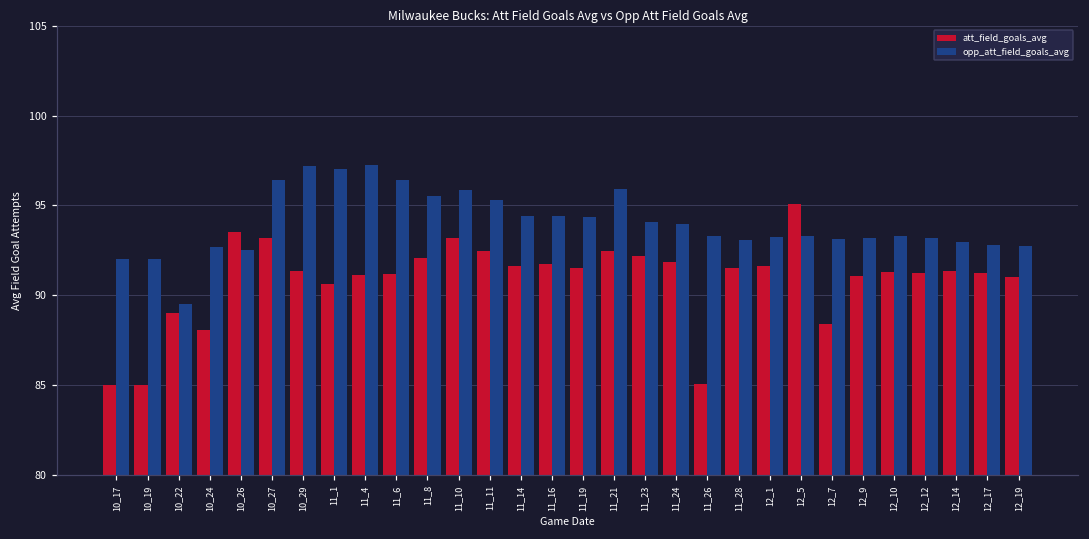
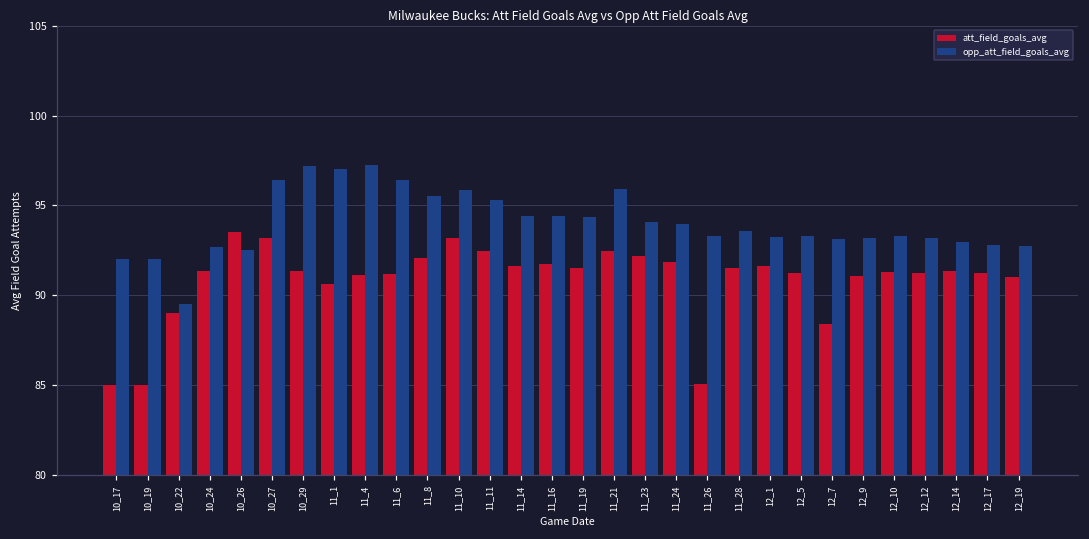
att_field_goals_avg, 10_24: 88.1 -> 91.3
opp_att_field_goals_avg, 11_28: 93.1 -> 93.6
att_field_goals_avg, 12_5: 95.1 -> 91.2
